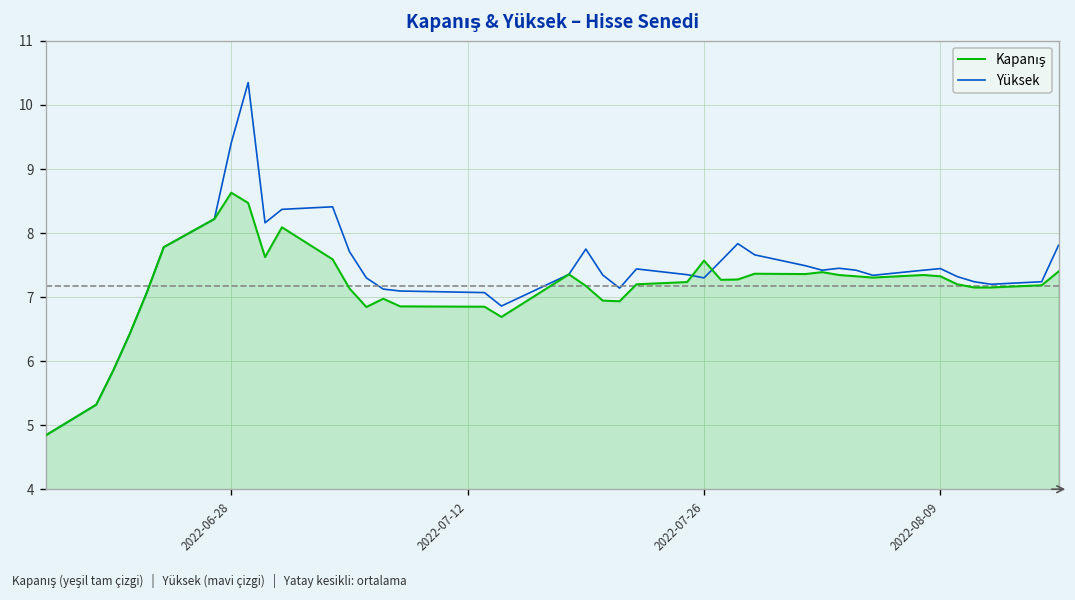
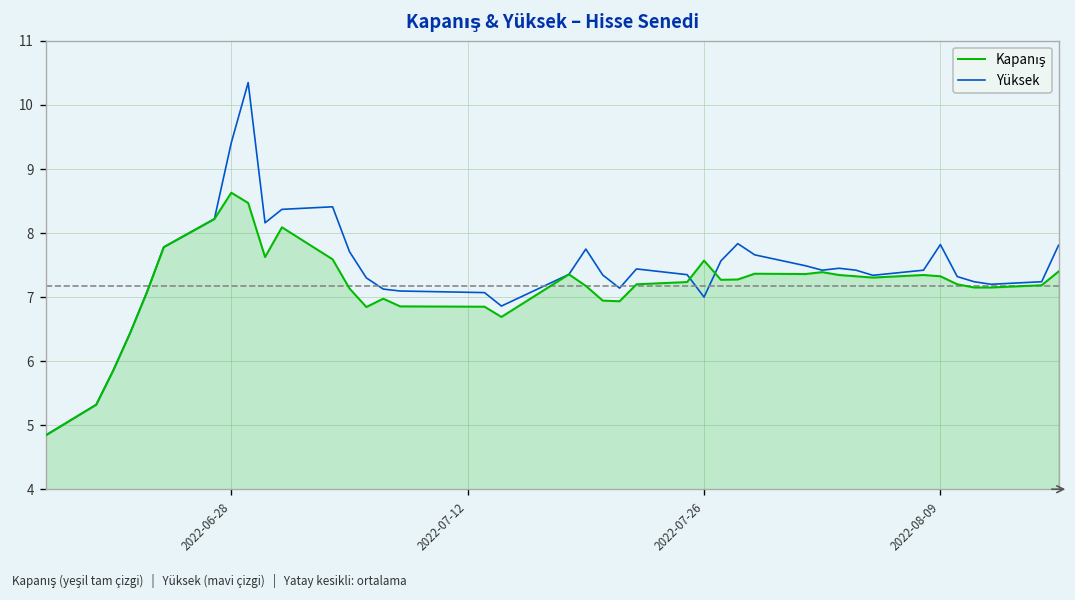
Yüksek, 2022-07-26: 7.3 -> 7.0
Yüksek, 2022-08-09: 7.4 -> 7.8
